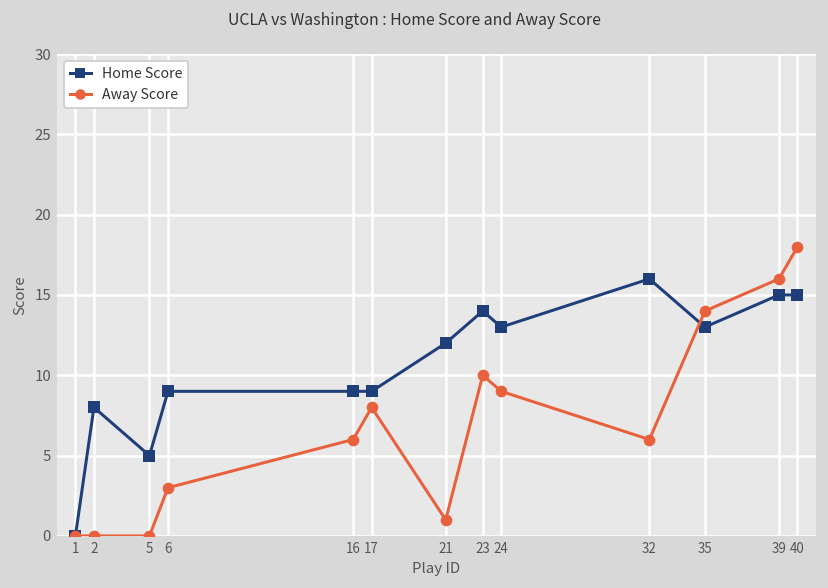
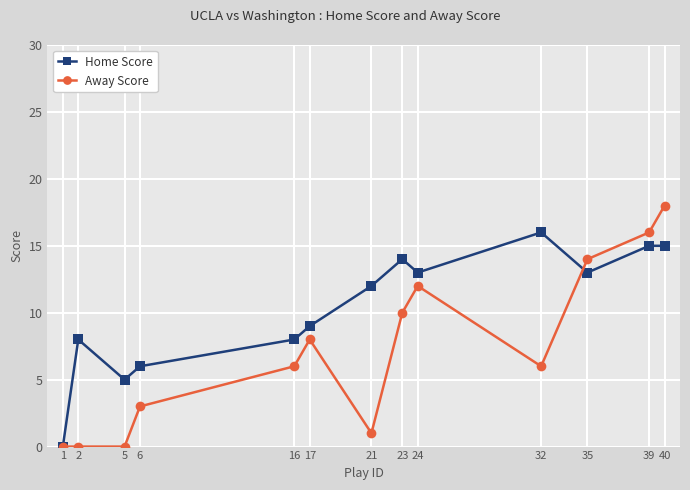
Home Score, 6: 9 -> 6
Home Score, 16: 9 -> 8
Away Score, 24: 9 -> 12
